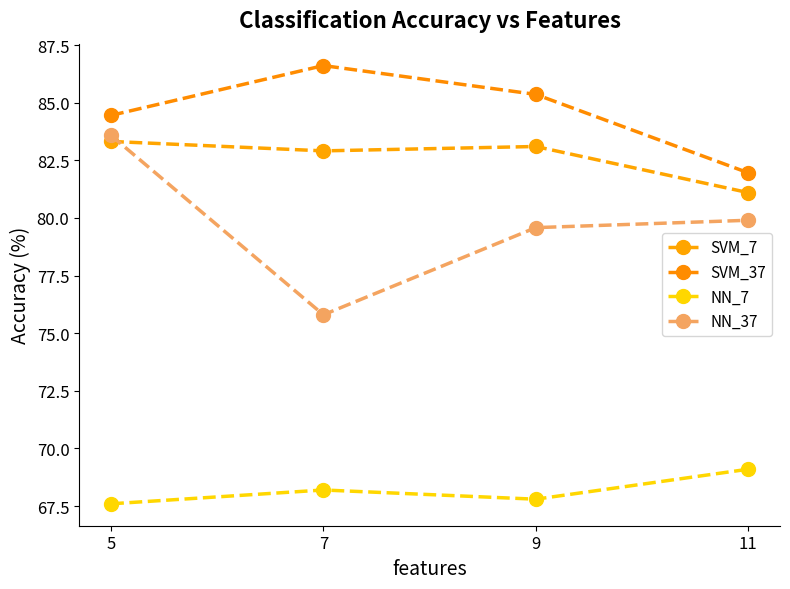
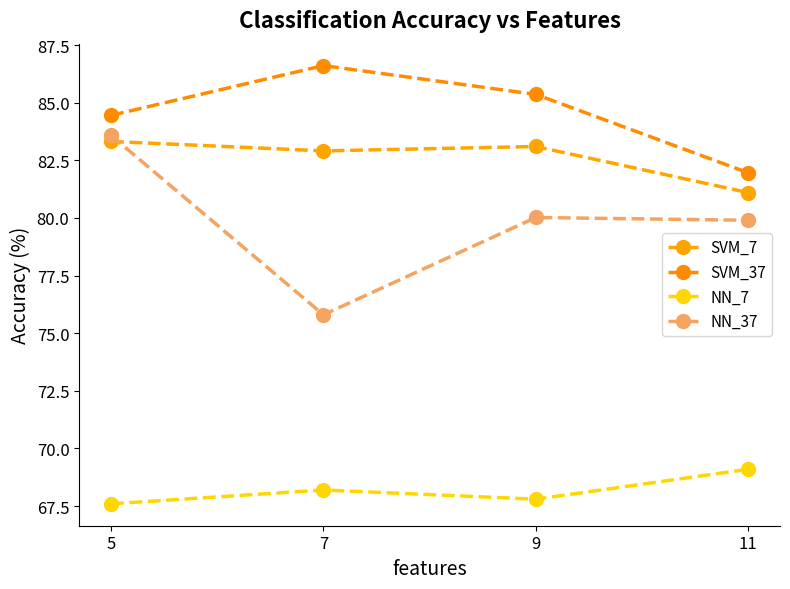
NN_37, 9: 79.6 -> 80.0
